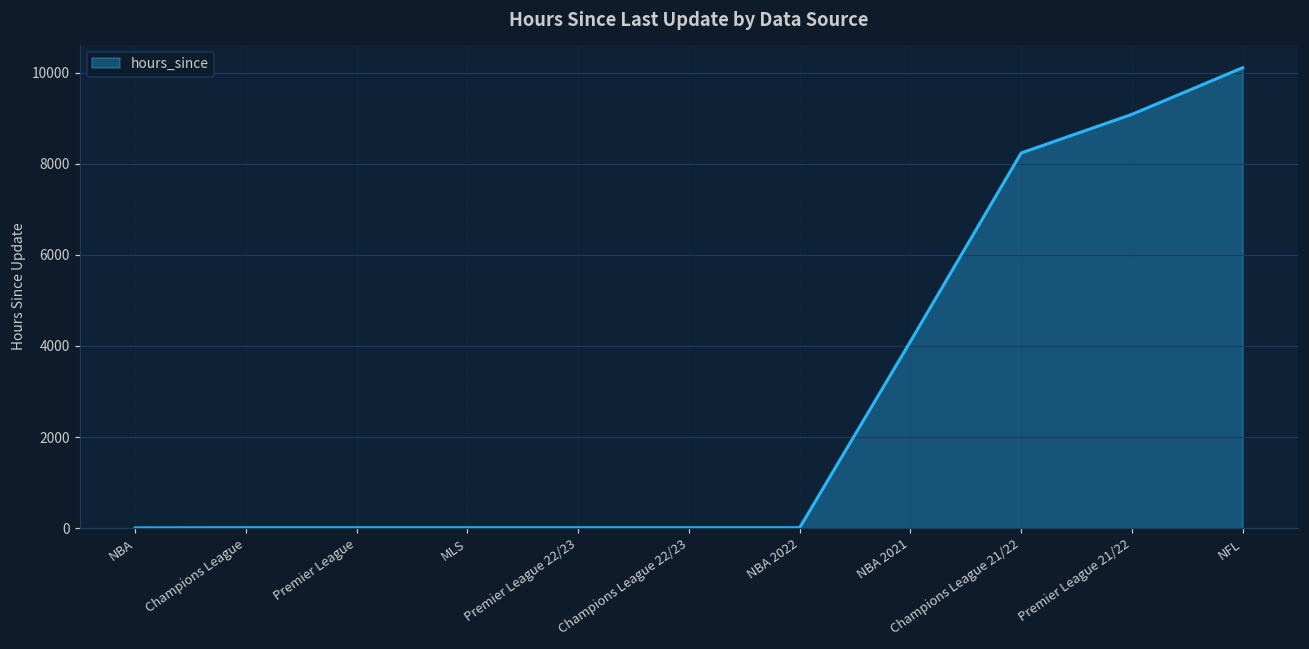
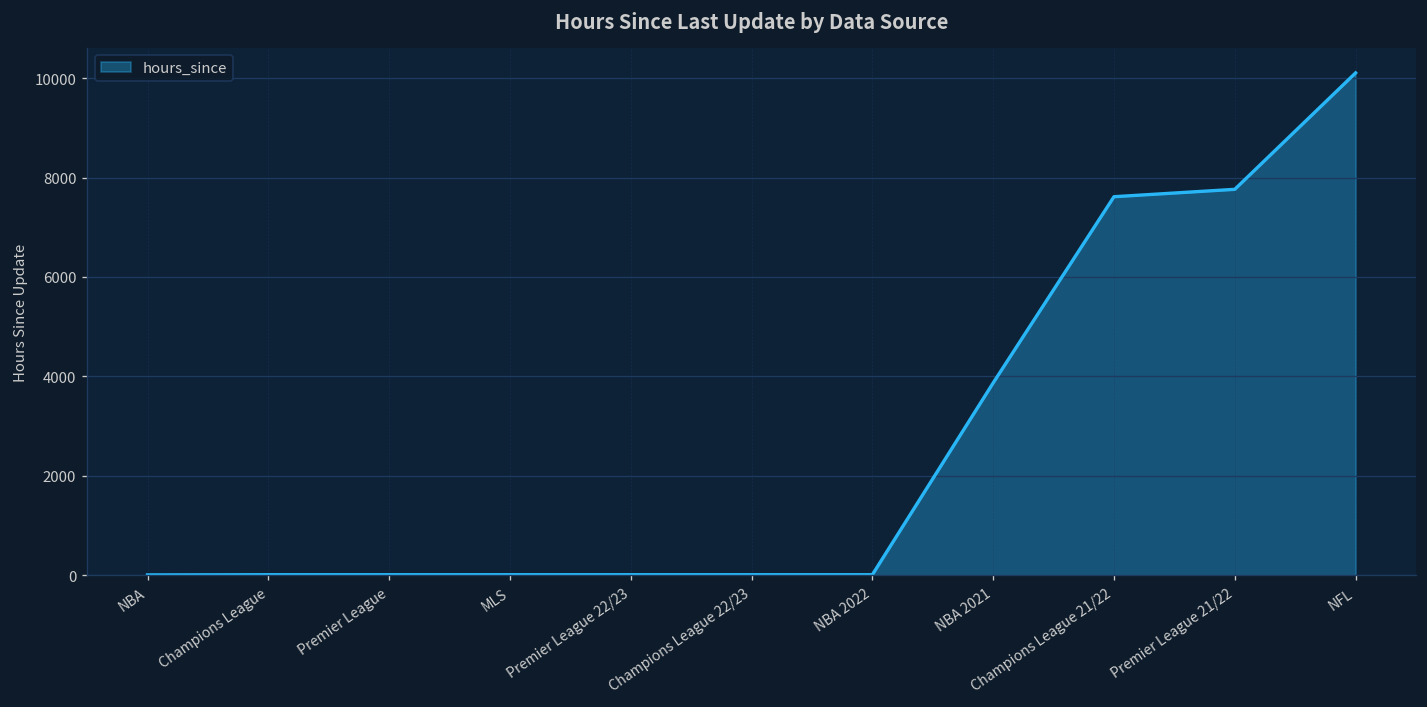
NBA 2021: 4100 -> 3900
Champions League 21/22: 8200 -> 7600
Premier League 21/22: 9100 -> 7800
